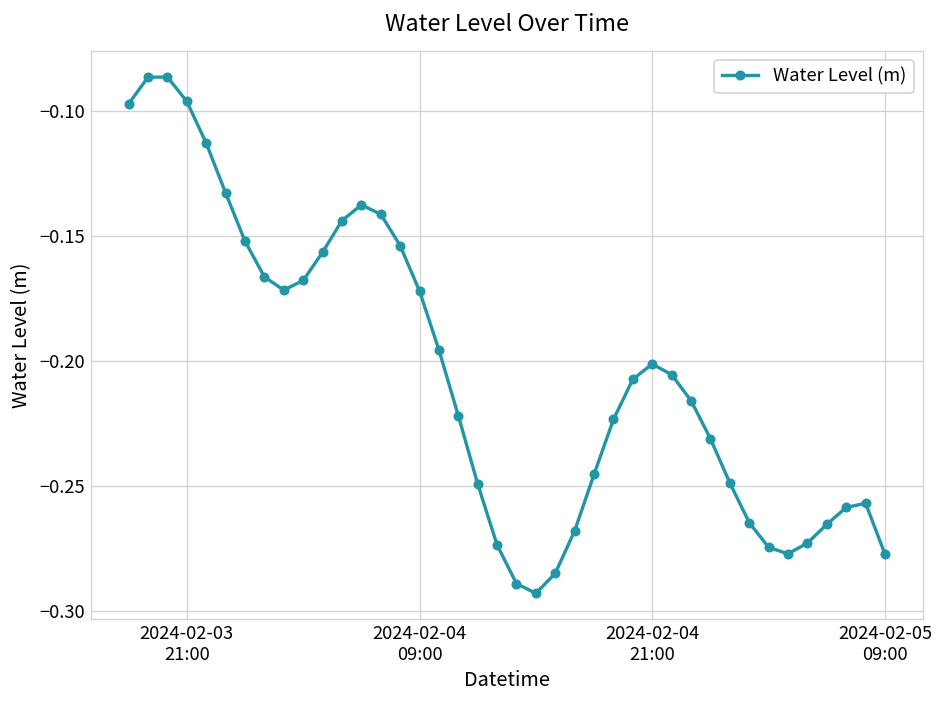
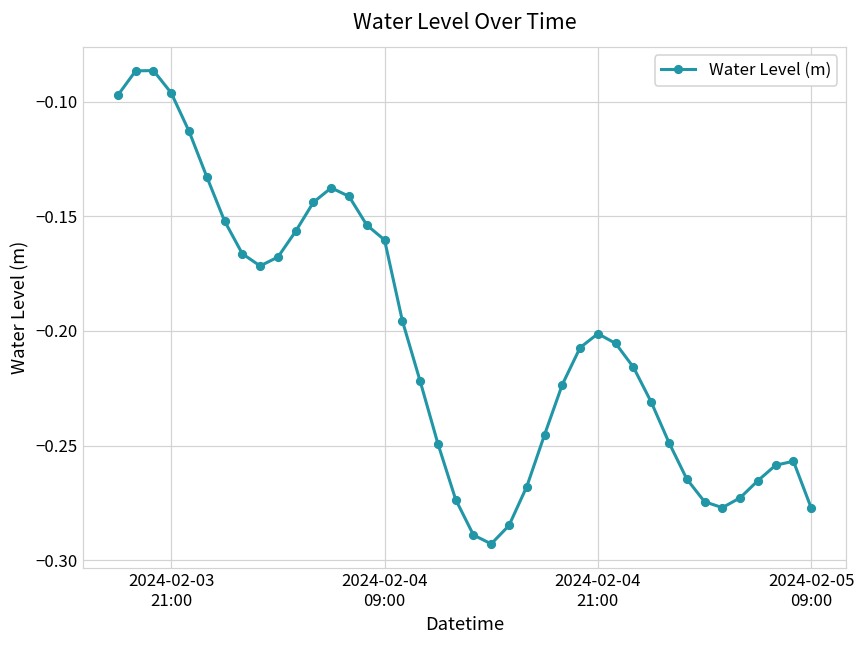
2024-02-04 09:00: -0.172 -> -0.160
